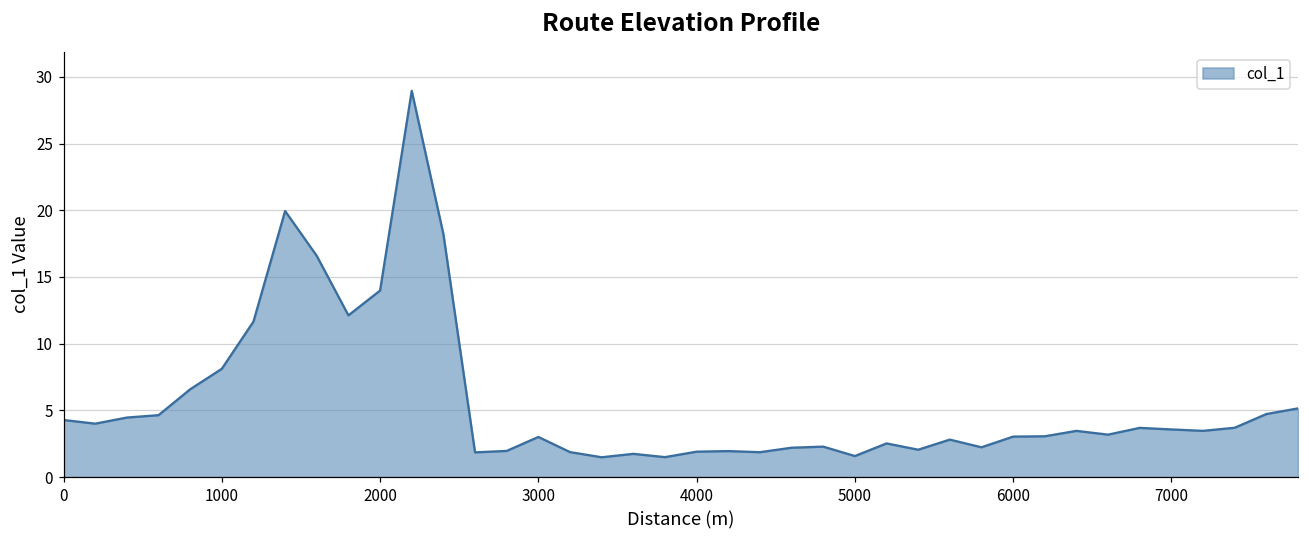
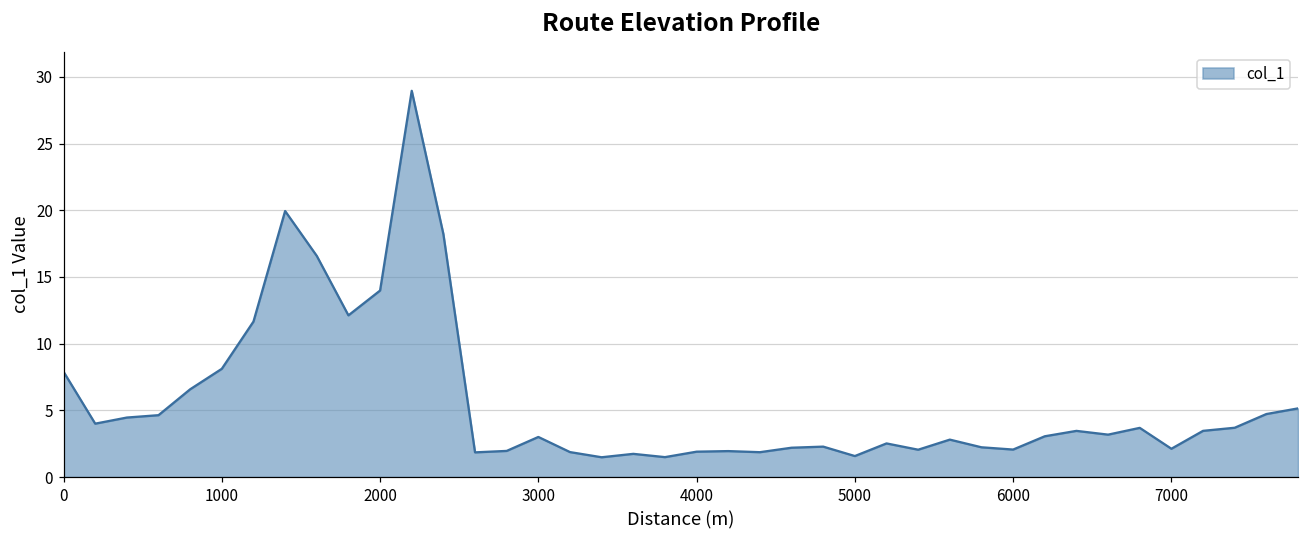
0: 4.3 -> 7.9
6000: 3.0 -> 2.1
7000: 3.6 -> 2.1
